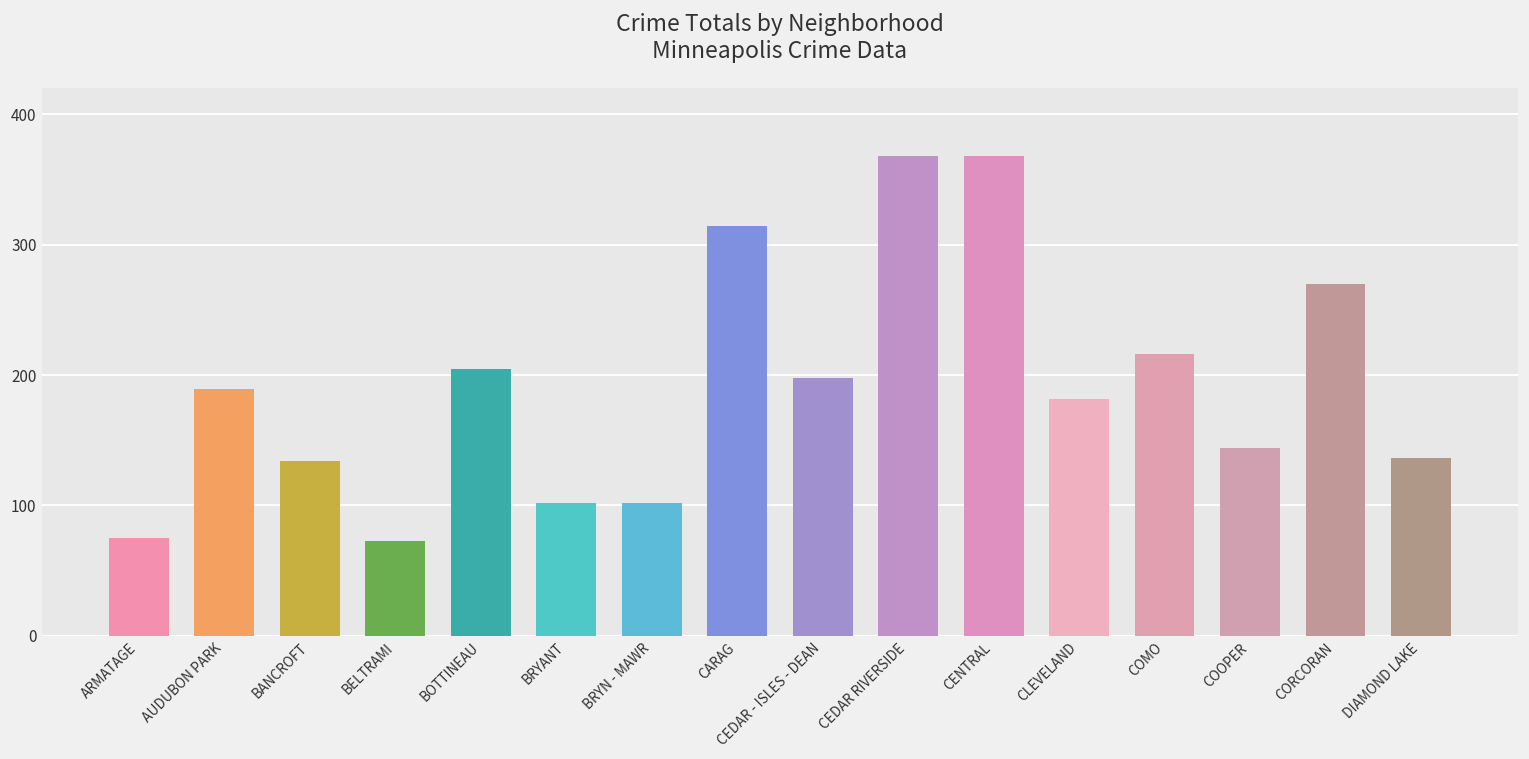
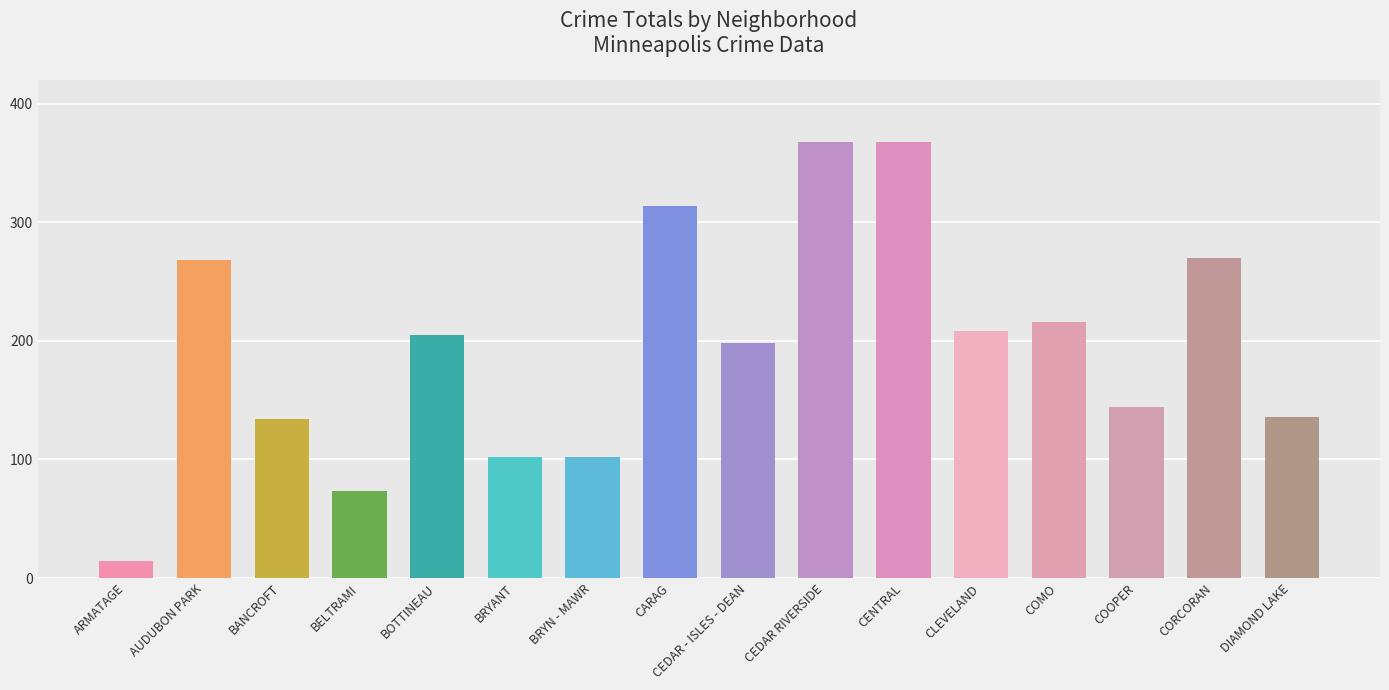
ARMATAGE: 75 -> 14
AUDUBON PARK: 189 -> 268
CLEVELAND: 182 -> 208
